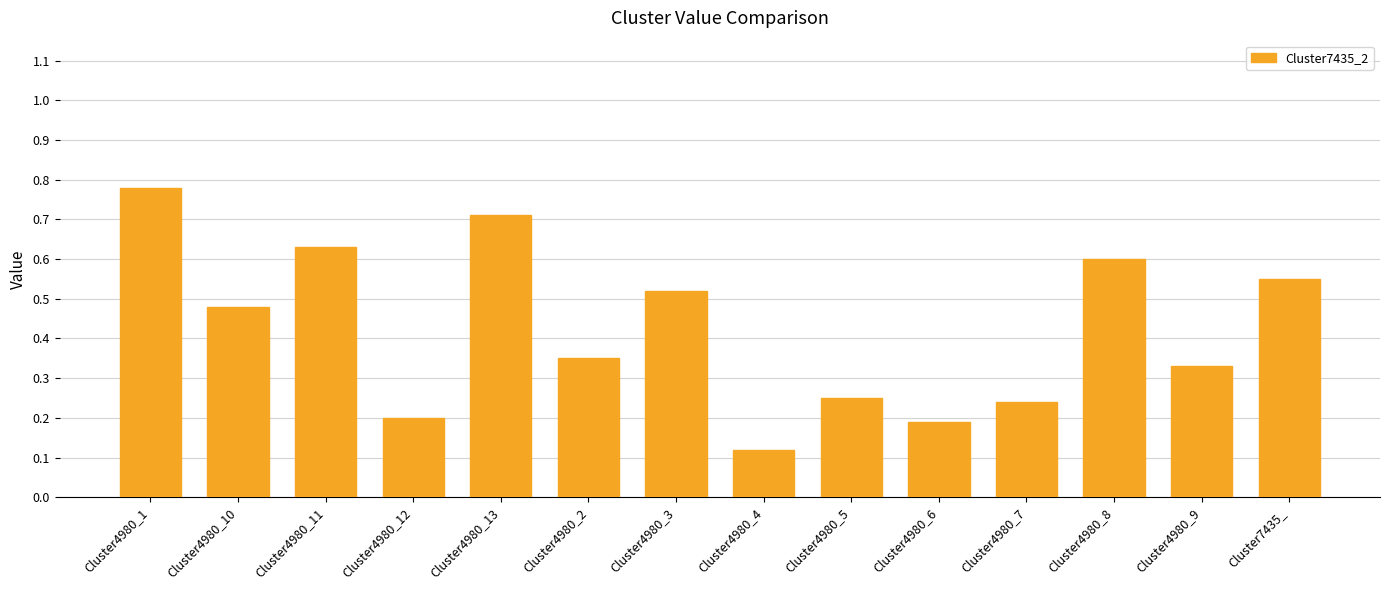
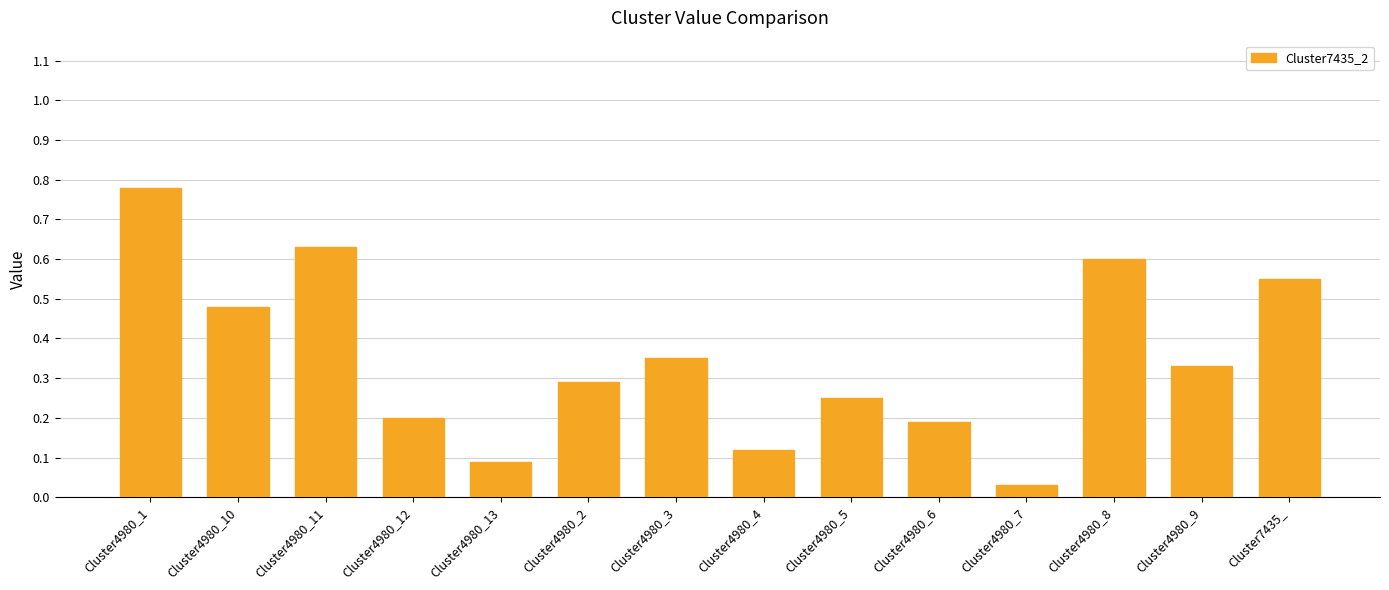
Cluster4980_13: 0.71 -> 0.09
Cluster4980_2: 0.35 -> 0.29
Cluster4980_3: 0.52 -> 0.35
Cluster4980_7: 0.24 -> 0.03
